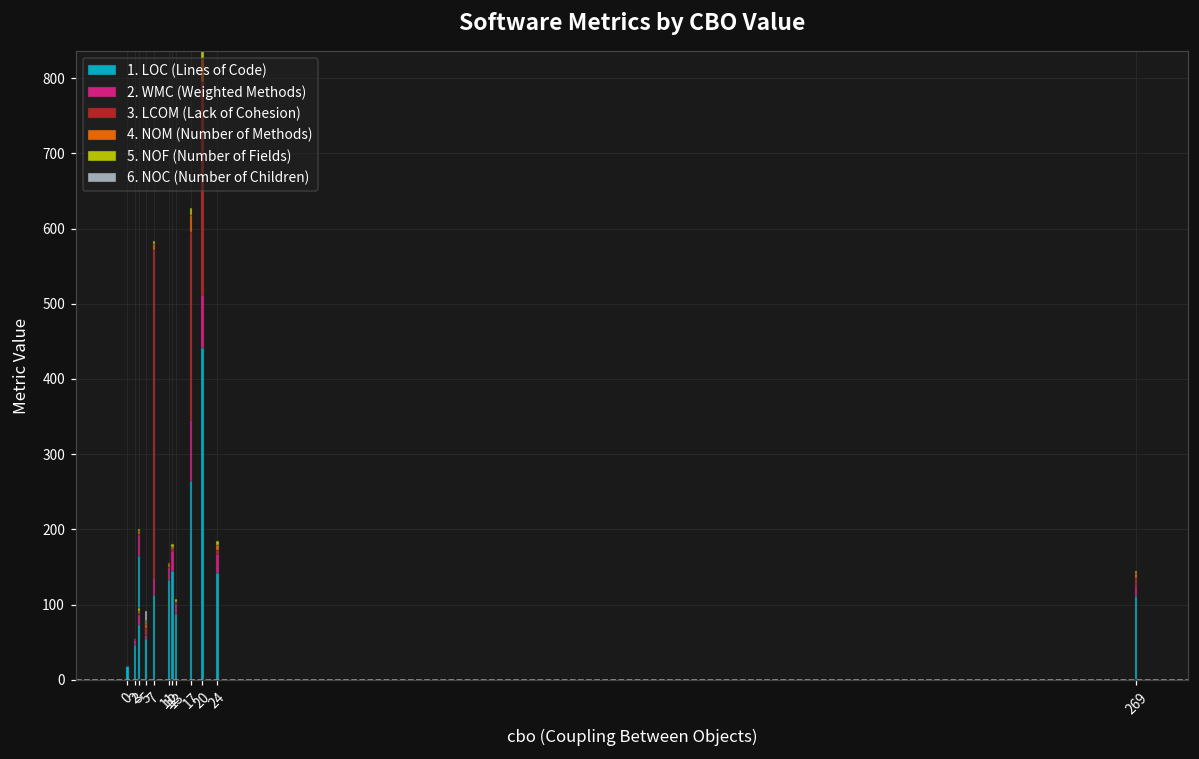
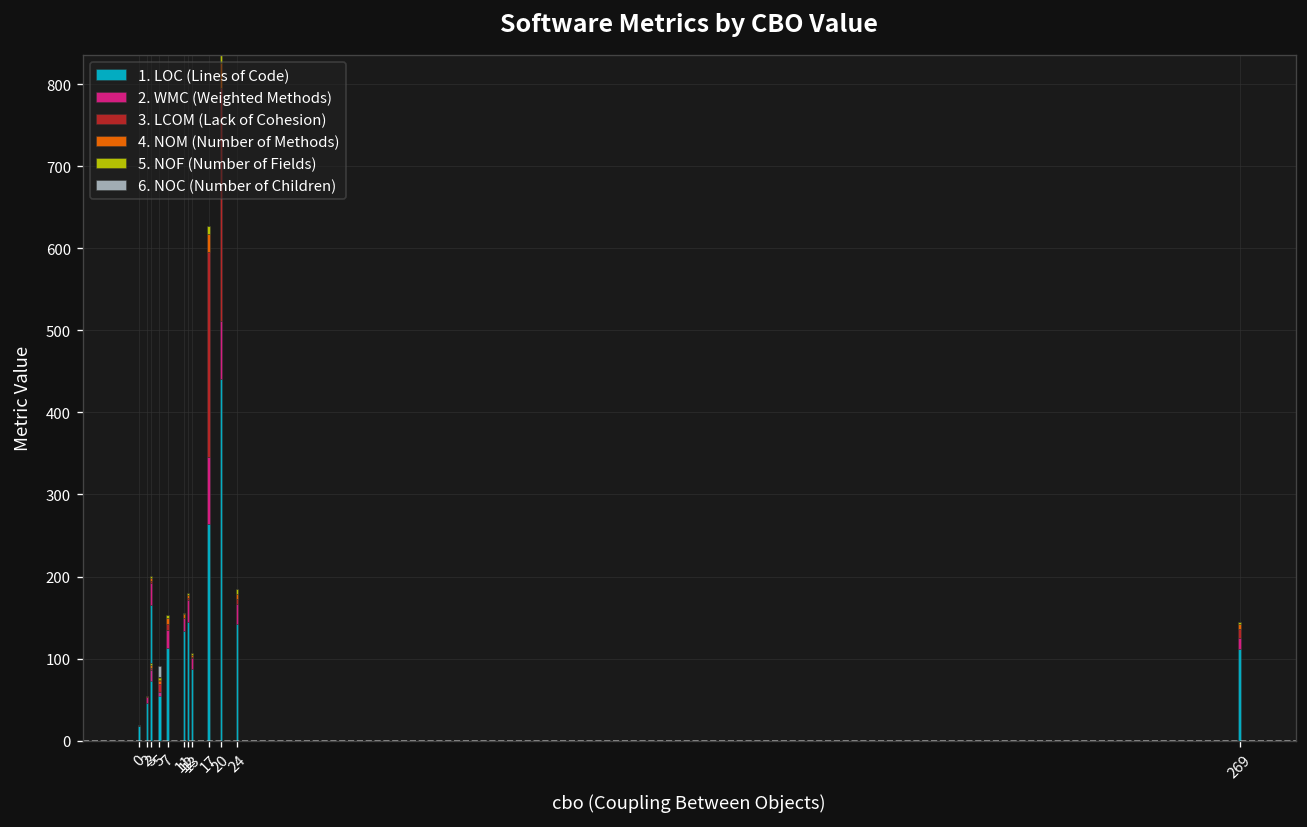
3. LCOM (Lack of Cohesion), 7: 440 -> 10
